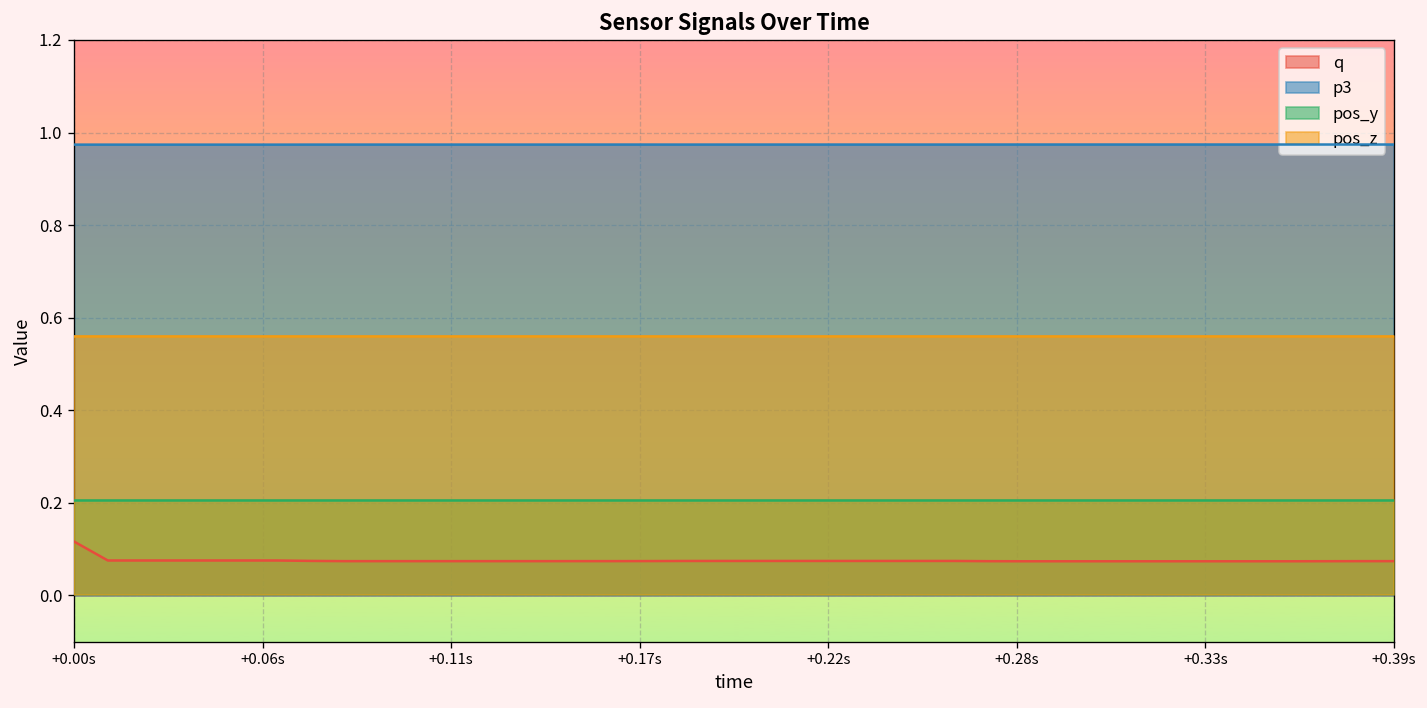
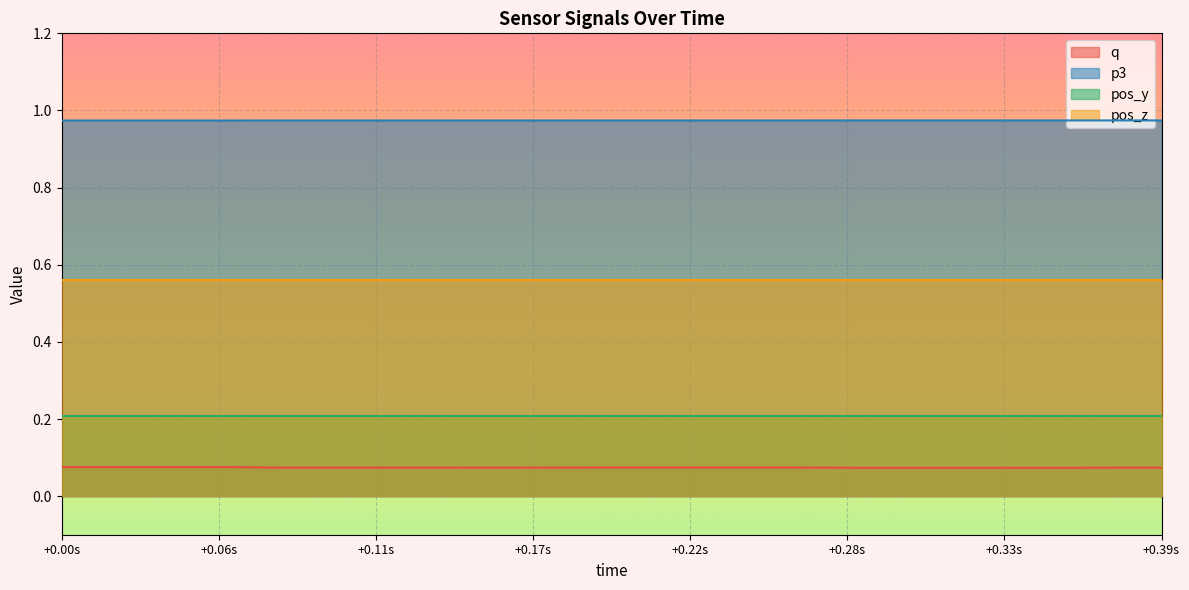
q, +0.00s: 0.12 -> 0.08
